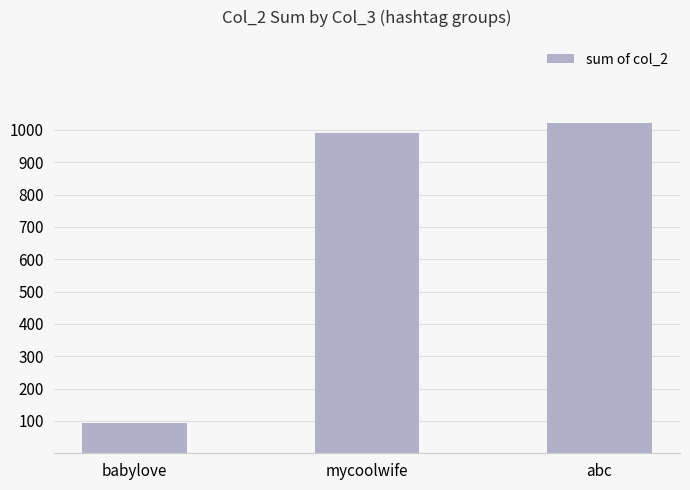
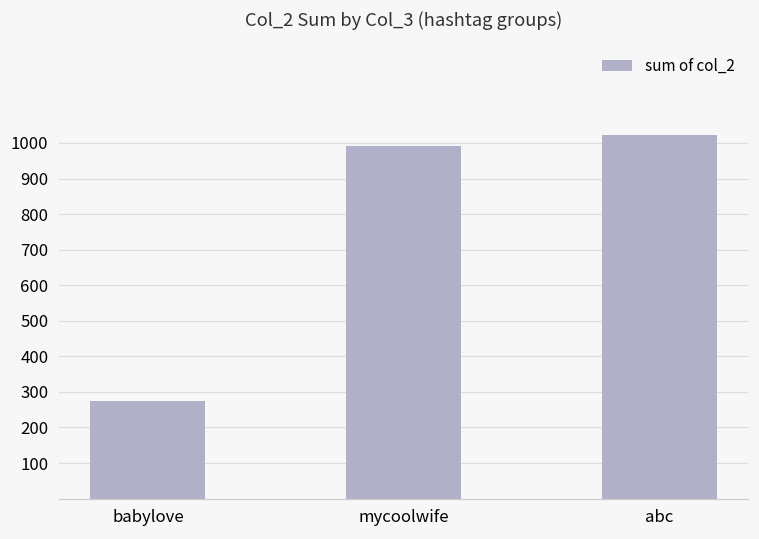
babylove: 90 -> 280
